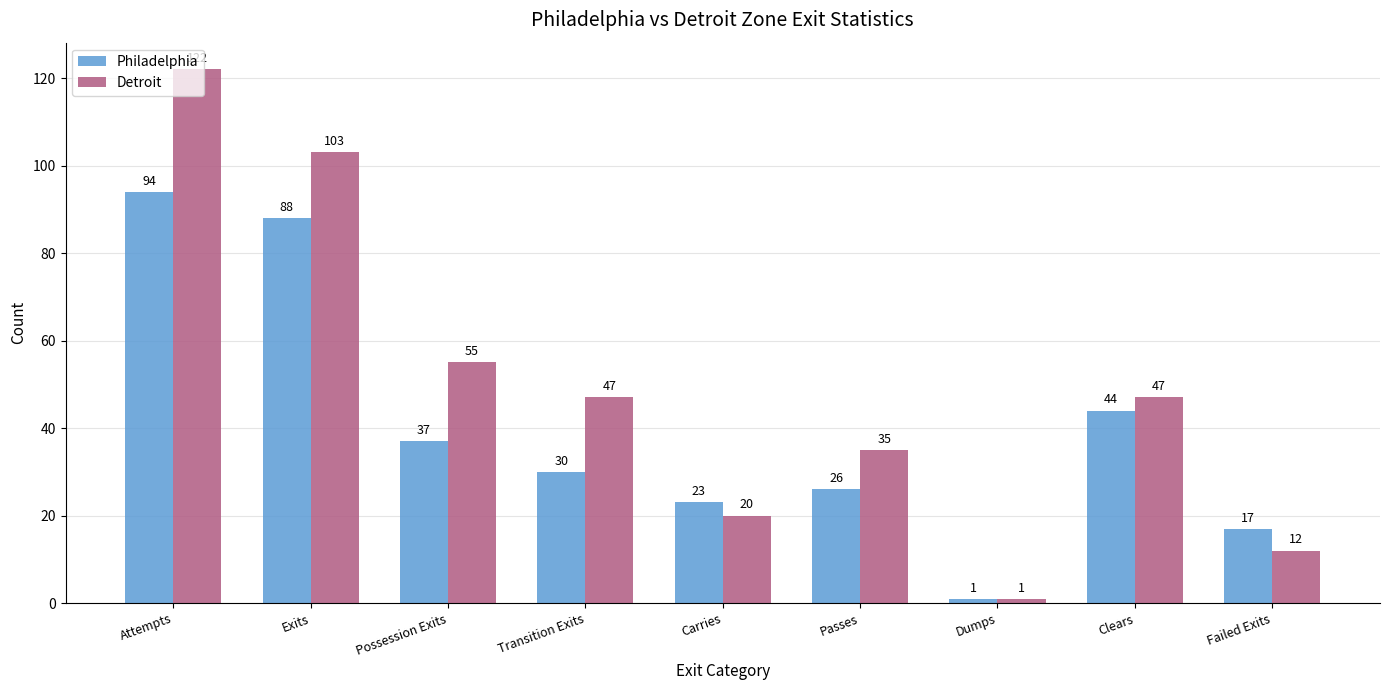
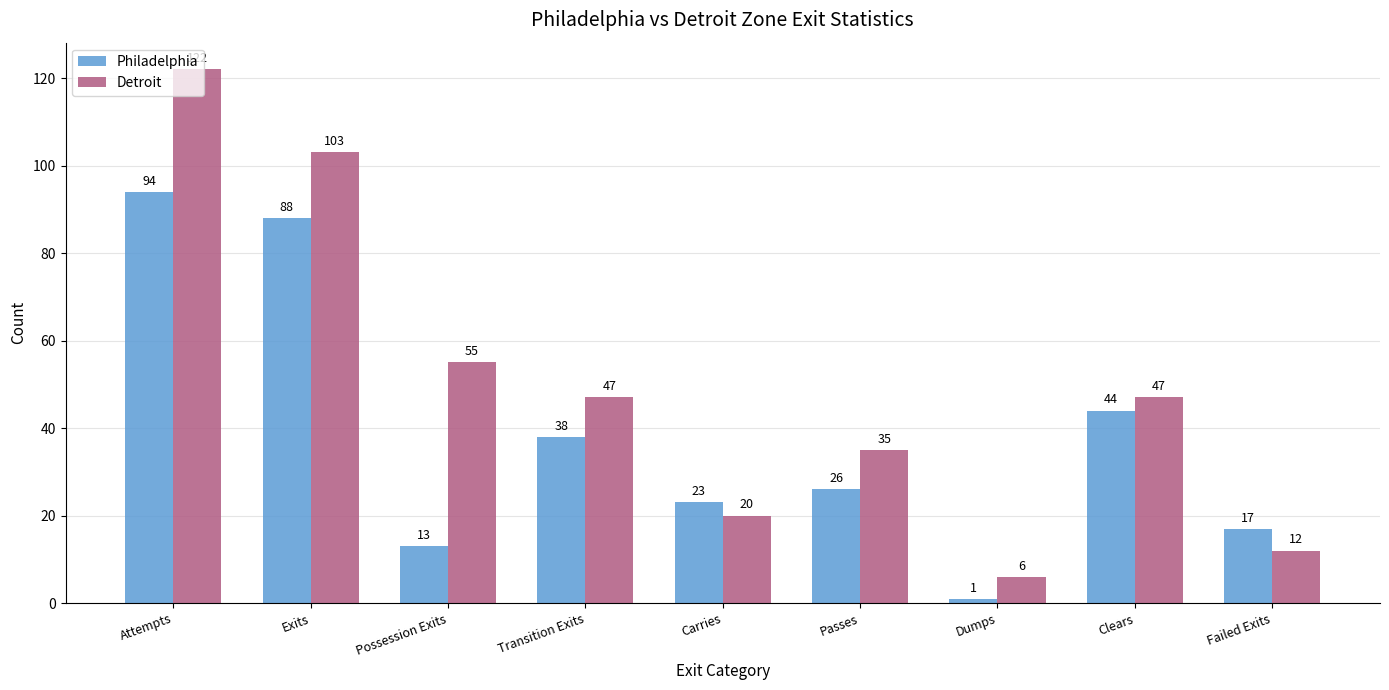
Philadelphia, Possession Exits: 37 -> 13
Philadelphia, Transition Exits: 30 -> 38
Detroit, Dumps: 1 -> 6
